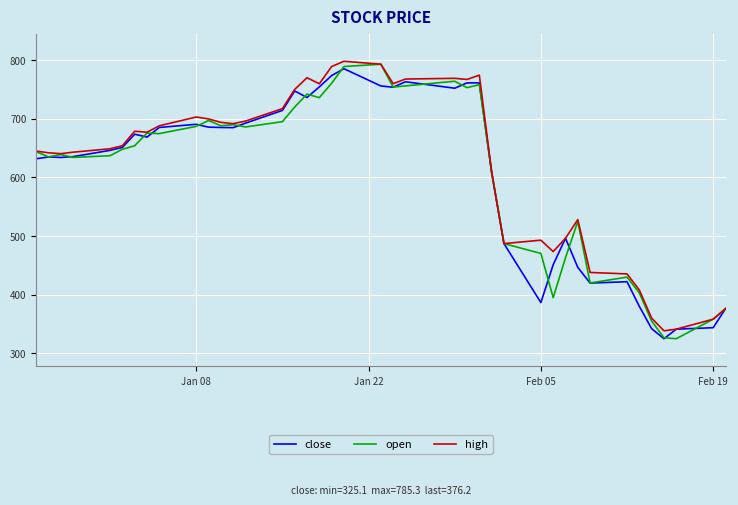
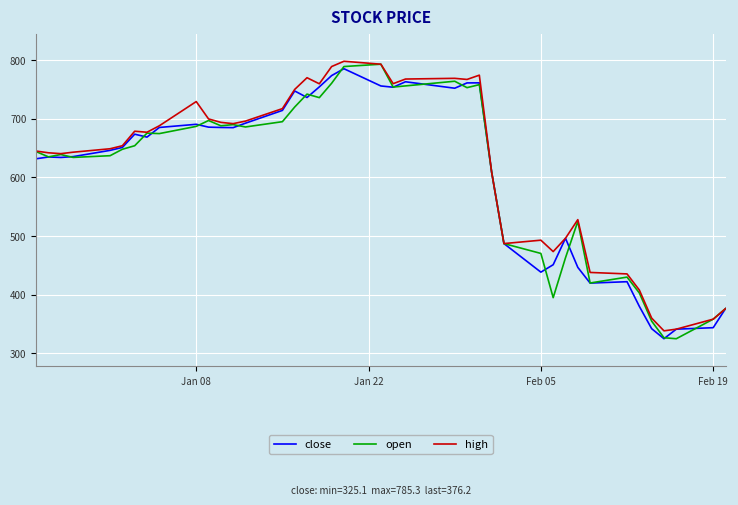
high, Jan 08: 700 -> 730
close, Feb 05: 390 -> 440
